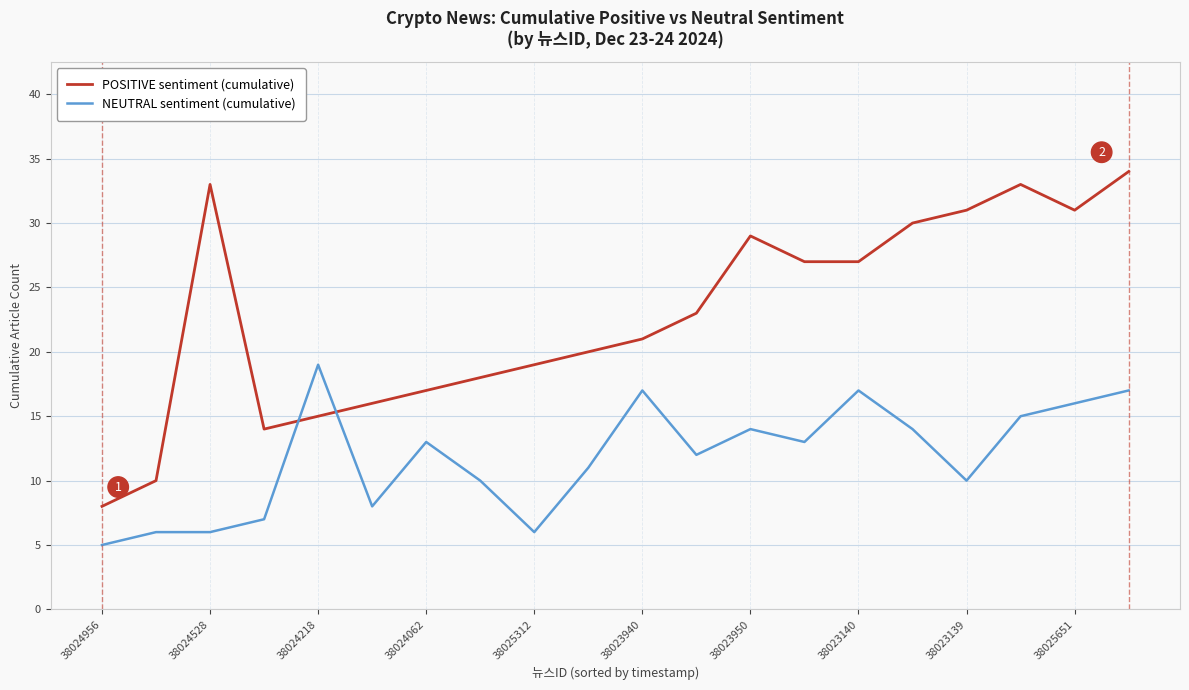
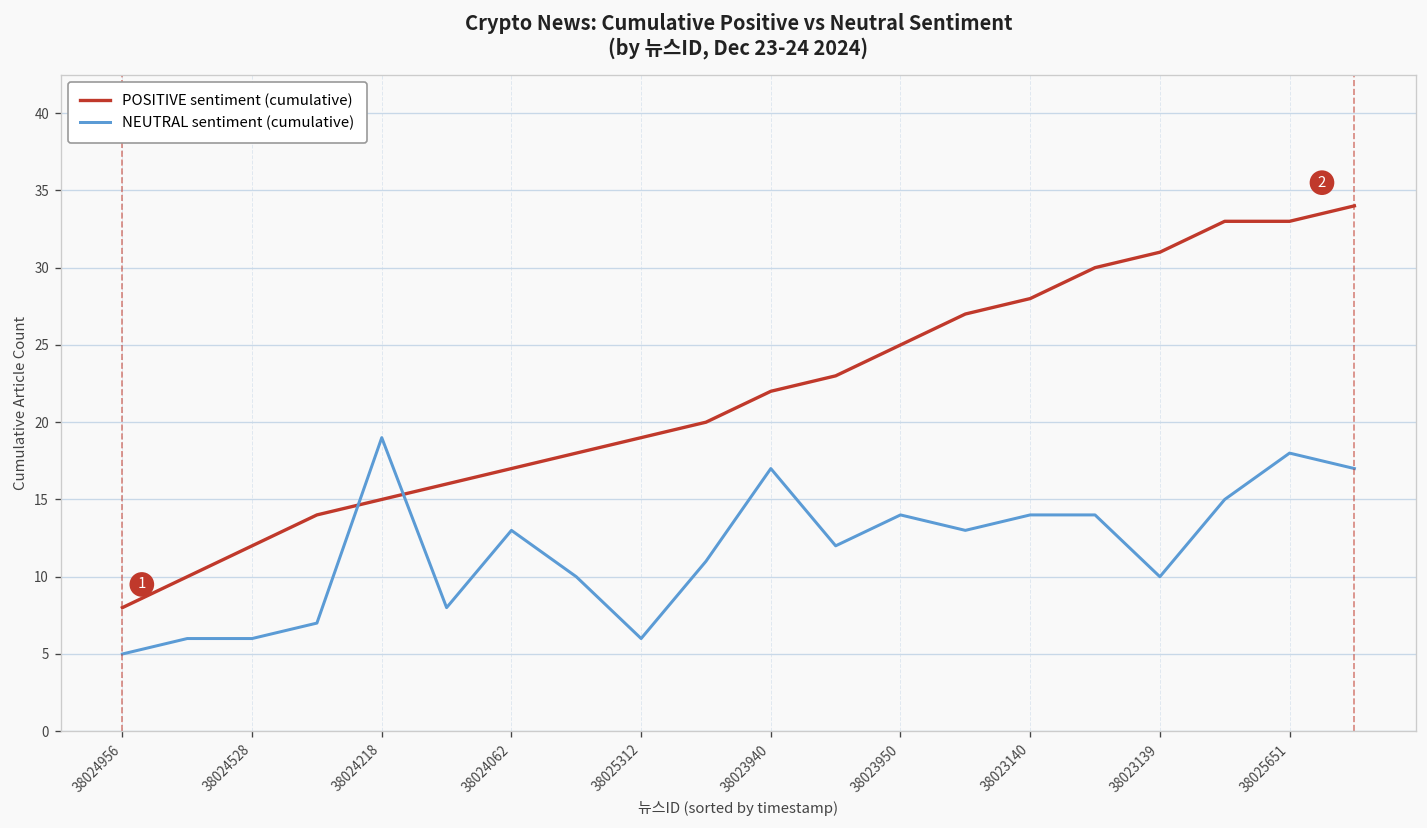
POSITIVE sentiment (cumulative), 38024528: 33 -> 12
POSITIVE sentiment (cumulative), 38023940: 21 -> 22
POSITIVE sentiment (cumulative), 38023950: 29 -> 25
POSITIVE sentiment (cumulative), 38023140: 27 -> 28
NEUTRAL sentiment (cumulative), 38023140: 17 -> 14
POSITIVE sentiment (cumulative), 38025651: 31 -> 33
NEUTRAL sentiment (cumulative), 38025651: 16 -> 18
